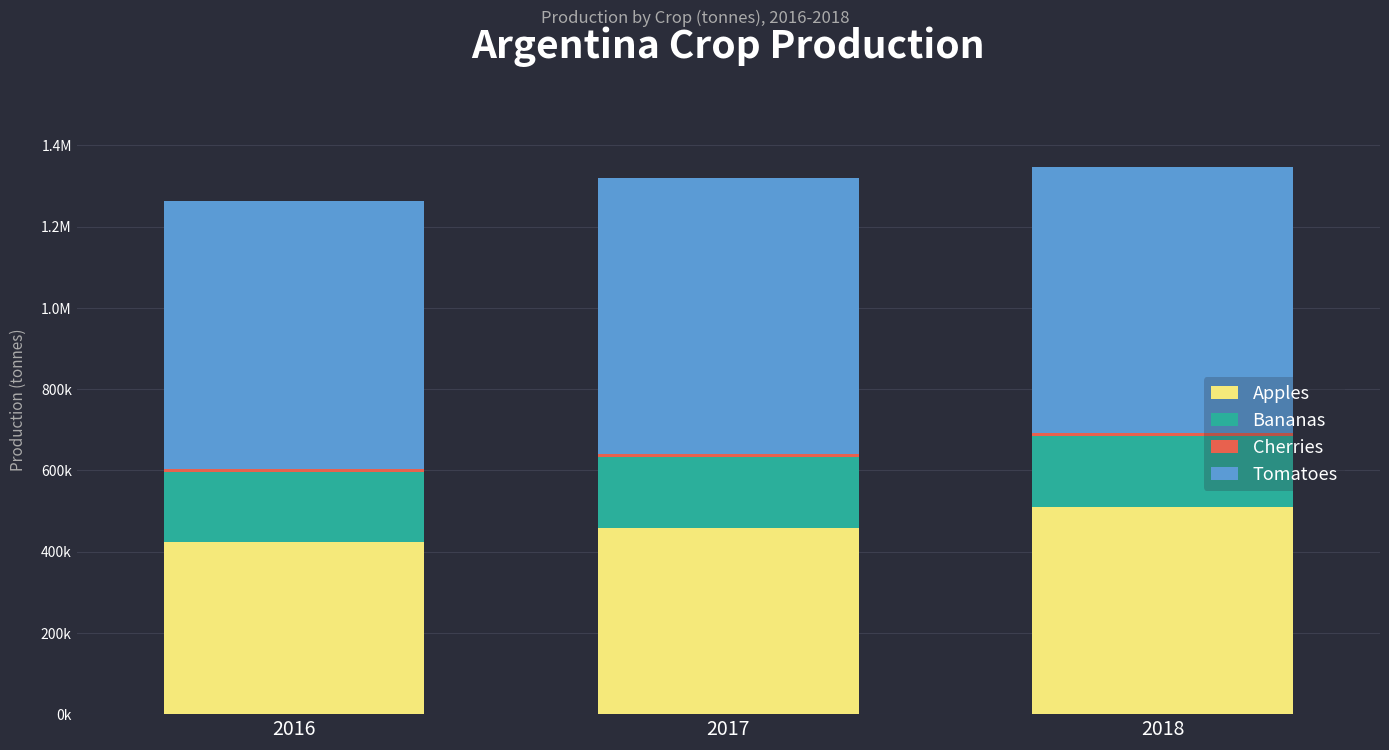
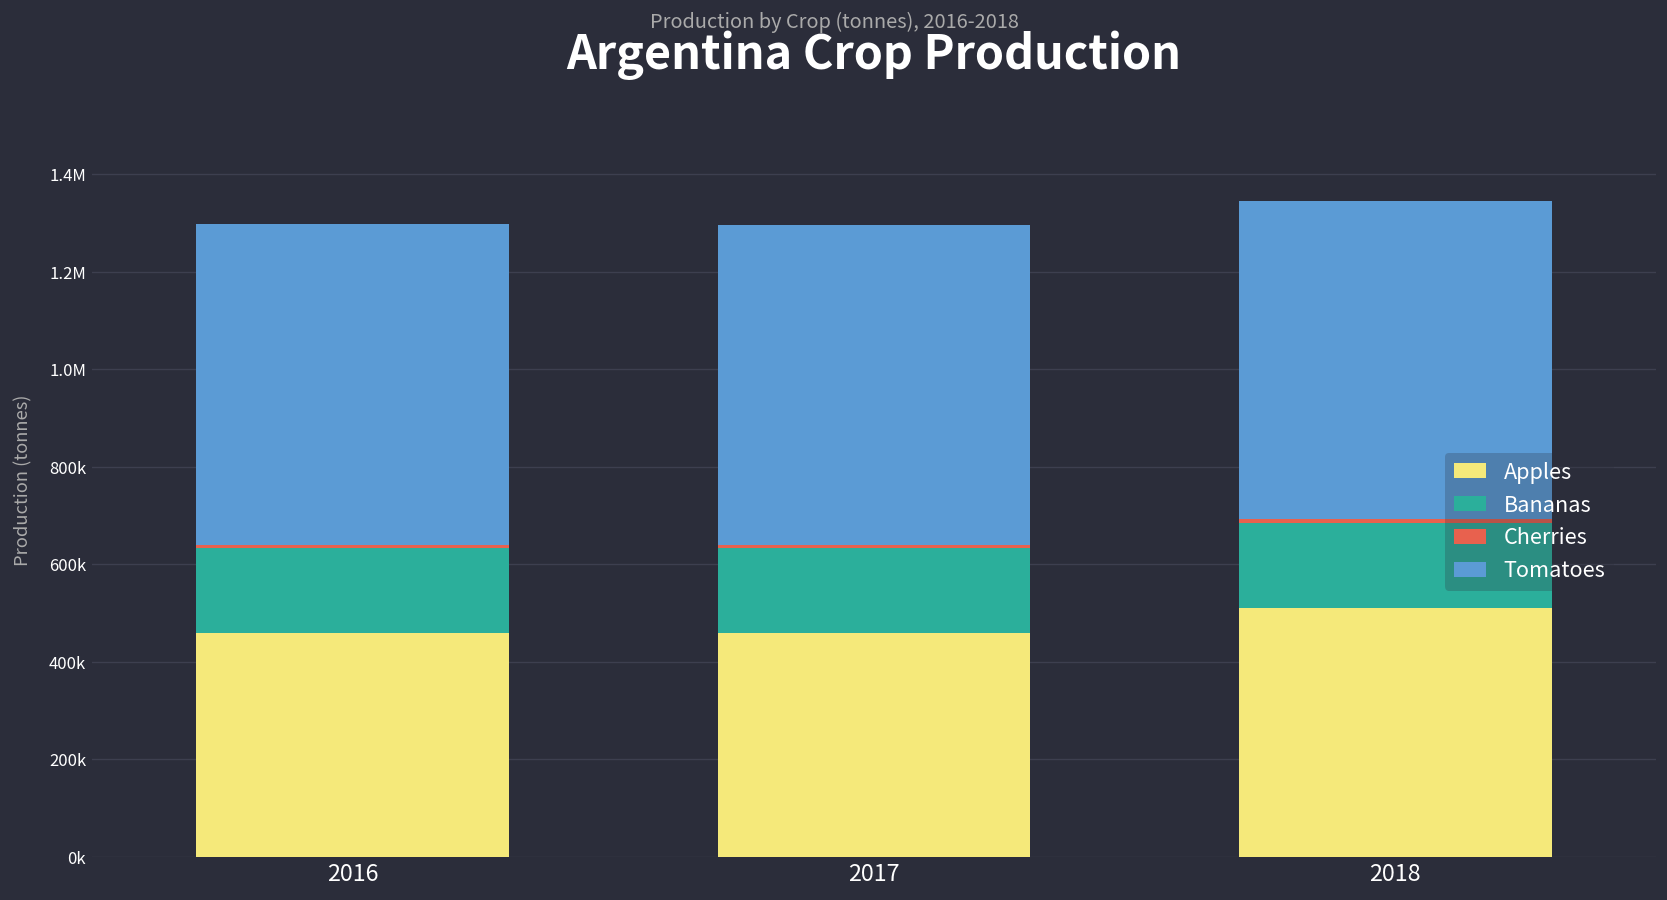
Apples, 2016: 420000 -> 460000
Tomatoes, 2017: 680000 -> 660000
